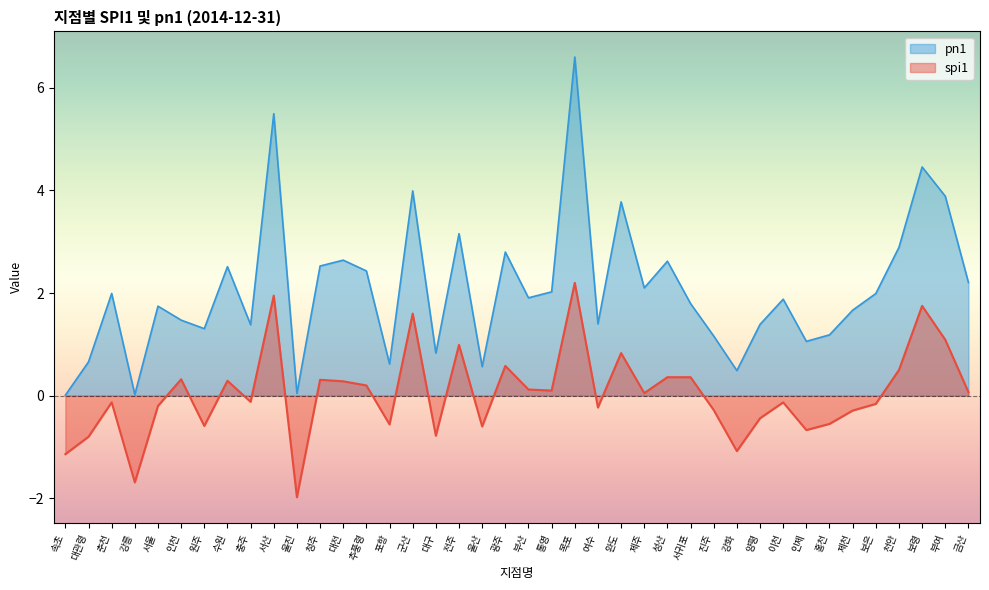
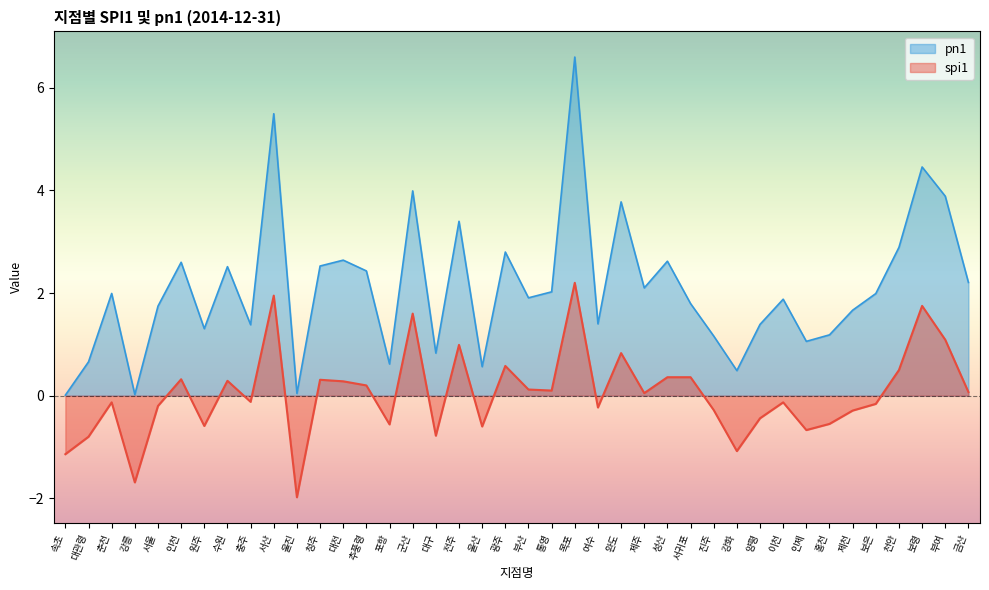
pn1, 인천: 1.5 -> 2.6
pn1, 전주: 3.2 -> 3.4
